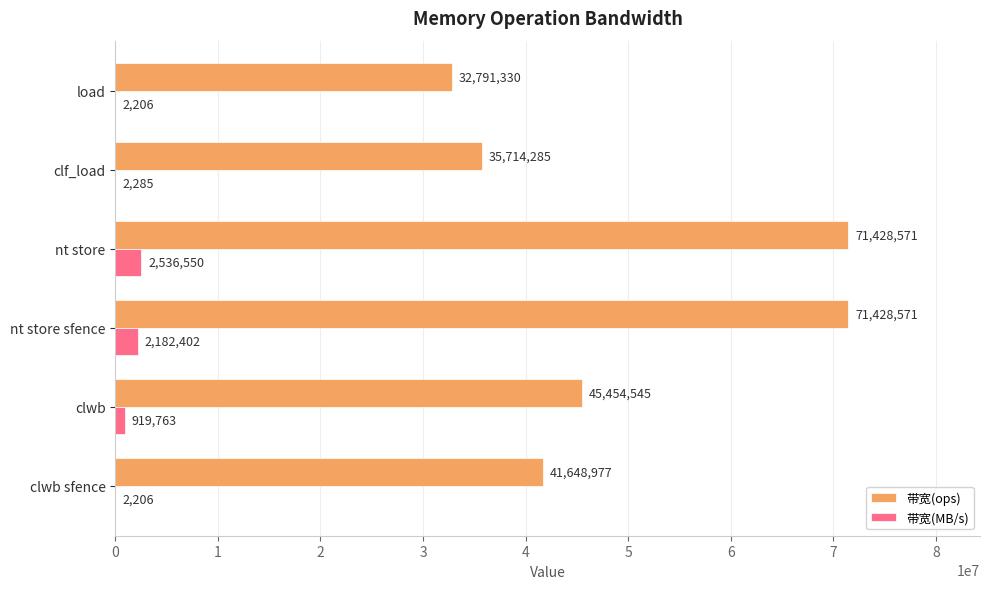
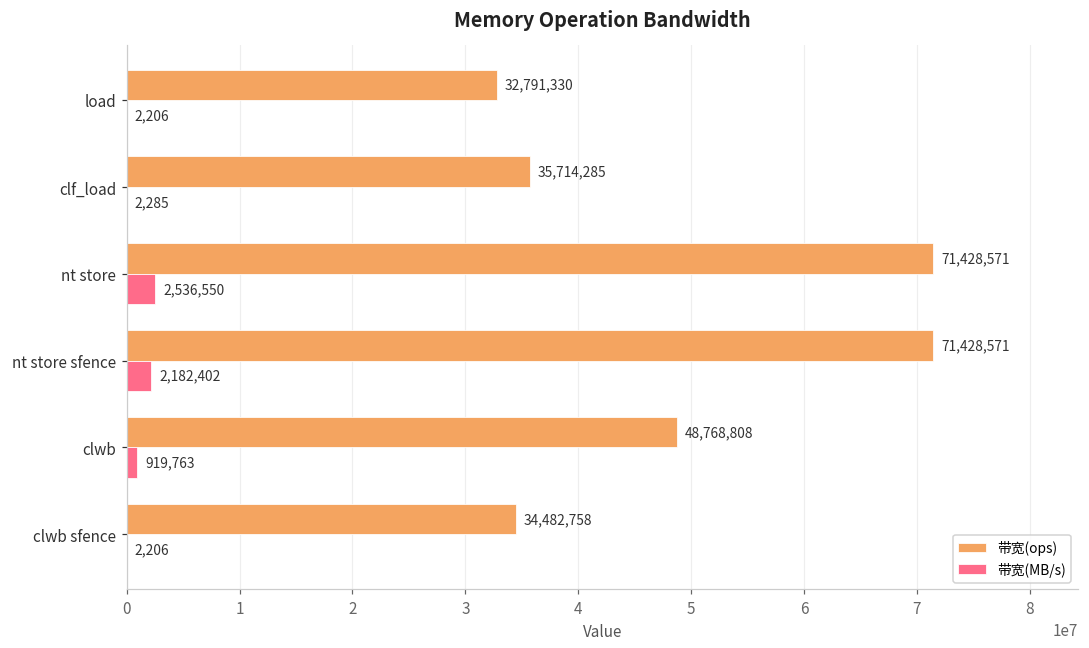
带宽(ops), clwb: 45,454,545 -> 48,768,808
带宽(ops), clwb sfence: 41,648,977 -> 34,482,758
